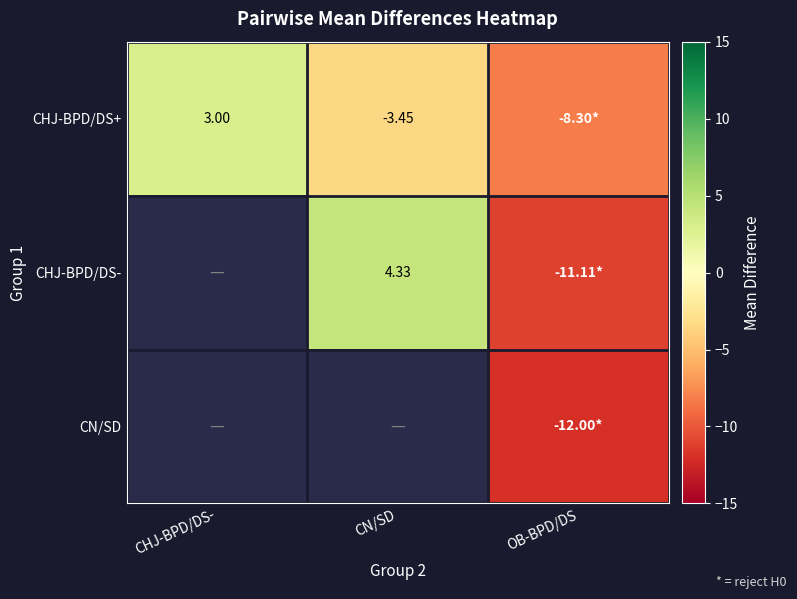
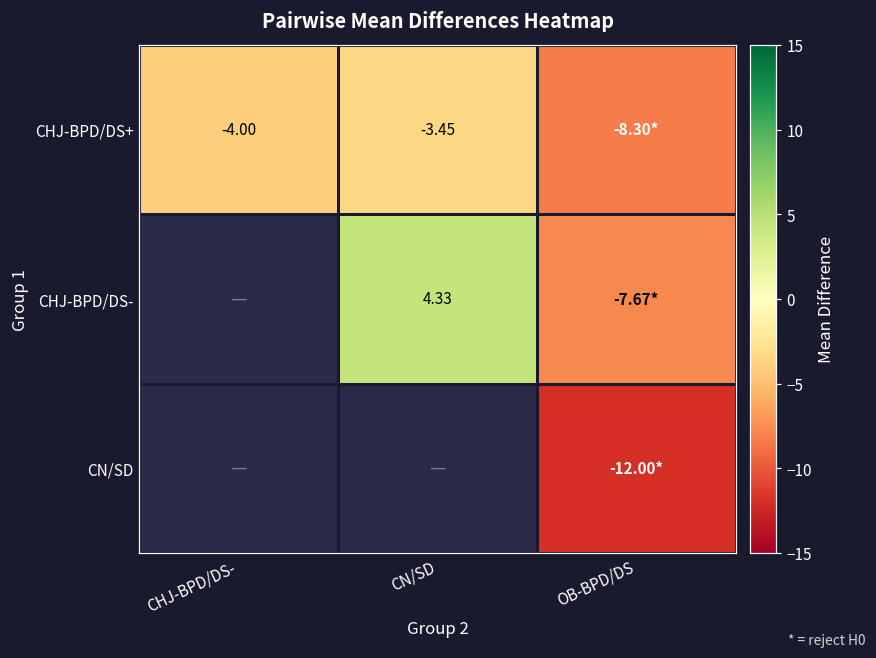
CHJ-BPD/DS+, CHJ-BPD/DS-: 3.00 -> -4.00
CHJ-BPD/DS-, OB-BPD/DS: -11.11* -> -7.67*
